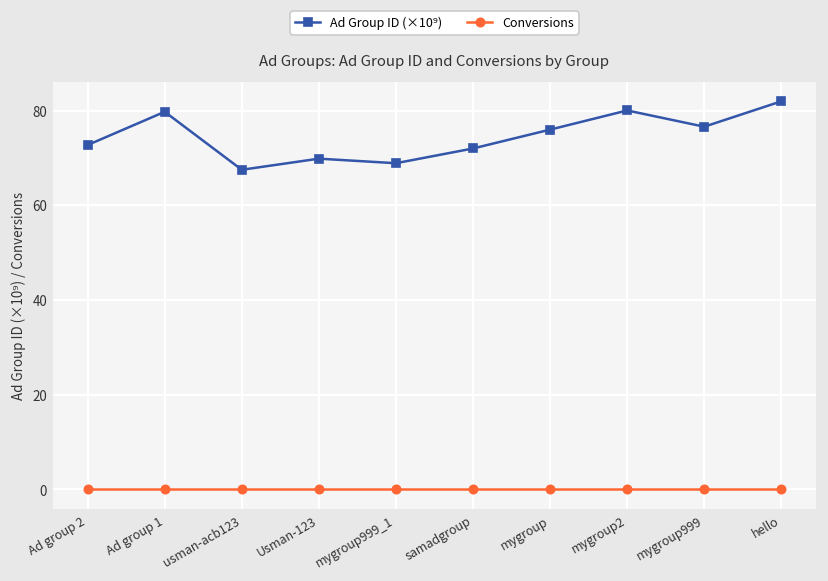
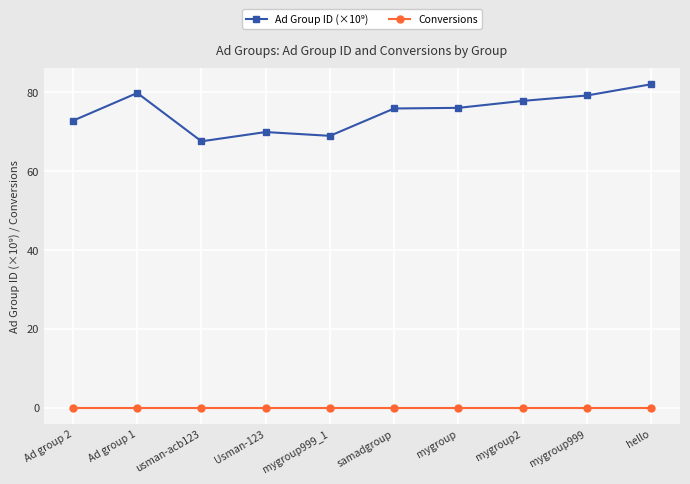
Ad Group ID (×10⁹), samadgroup: 72 -> 76
Ad Group ID (×10⁹), mygroup2: 80 -> 78
Ad Group ID (×10⁹), mygroup999: 77 -> 79
